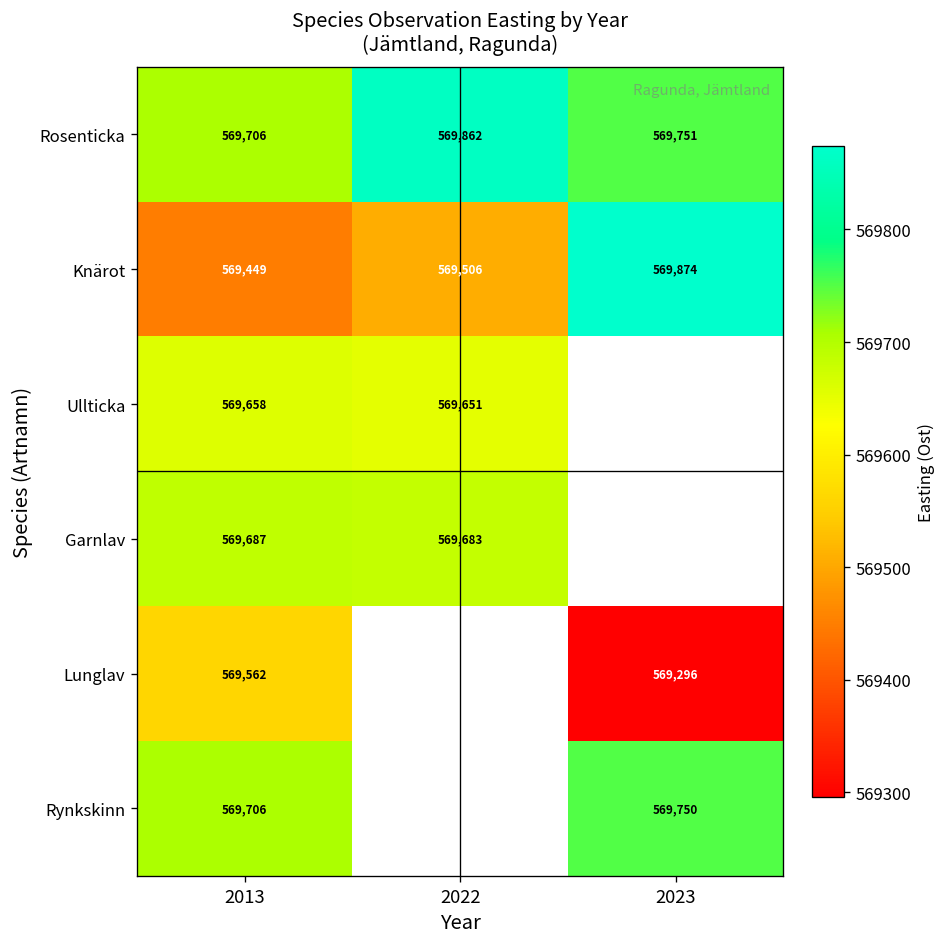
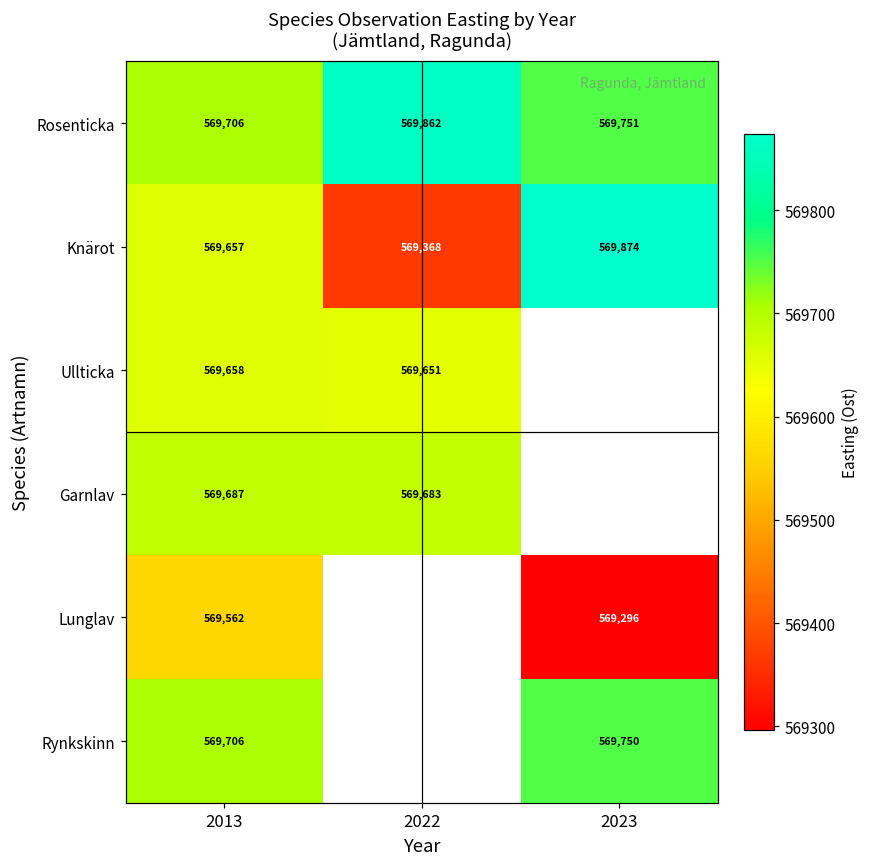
Knärot, 2013: 569,449 -> 569,657
Knärot, 2022: 569,506 -> 569,368
